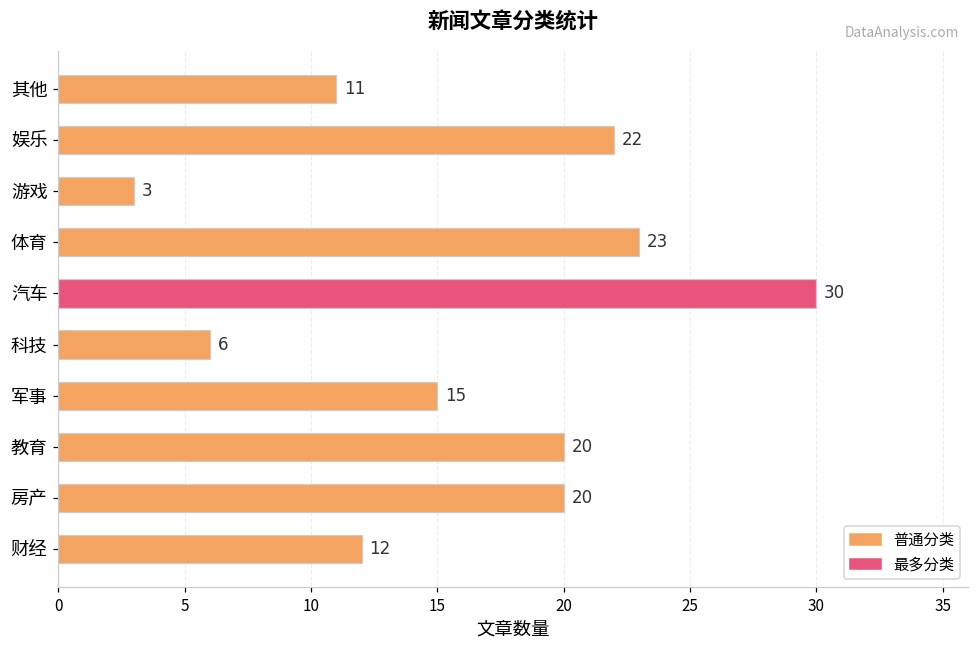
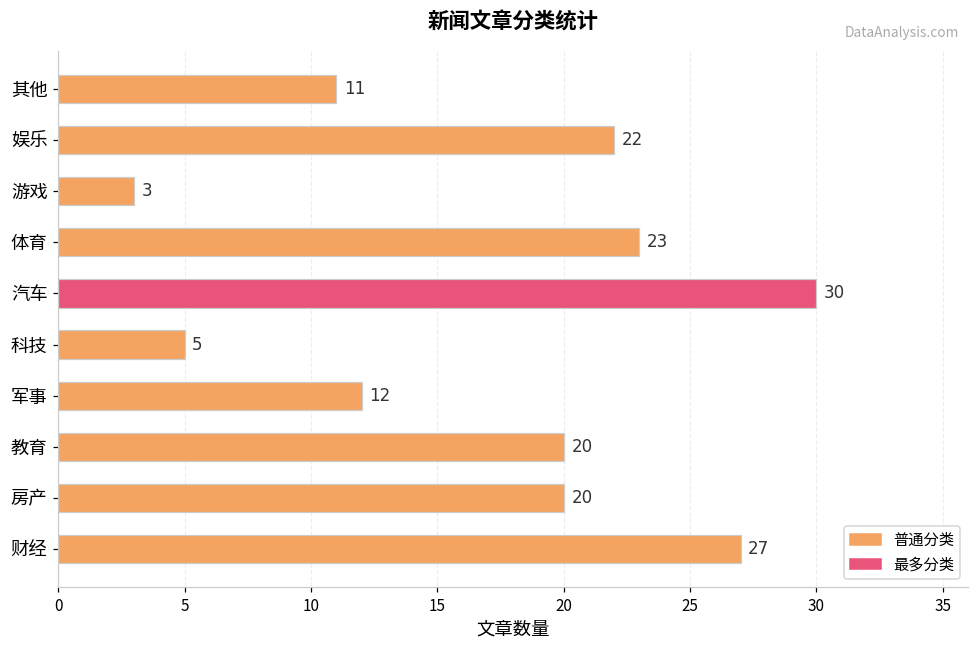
科技: 6 -> 5
军事: 15 -> 12
财经: 12 -> 27
